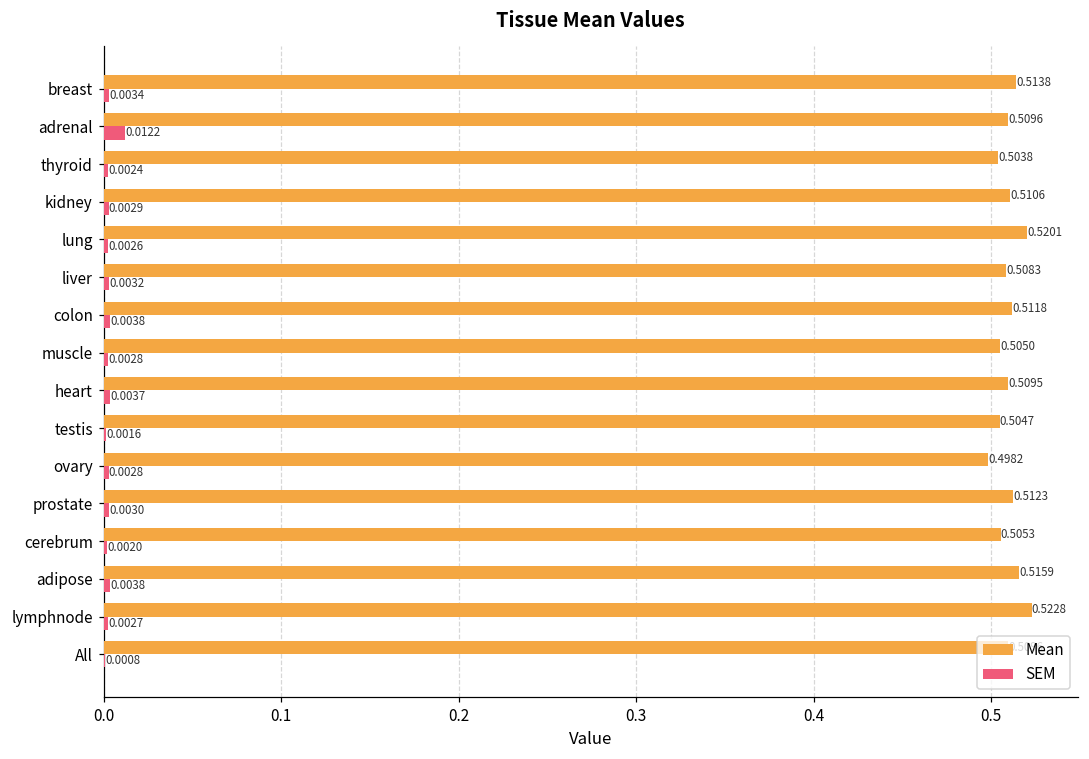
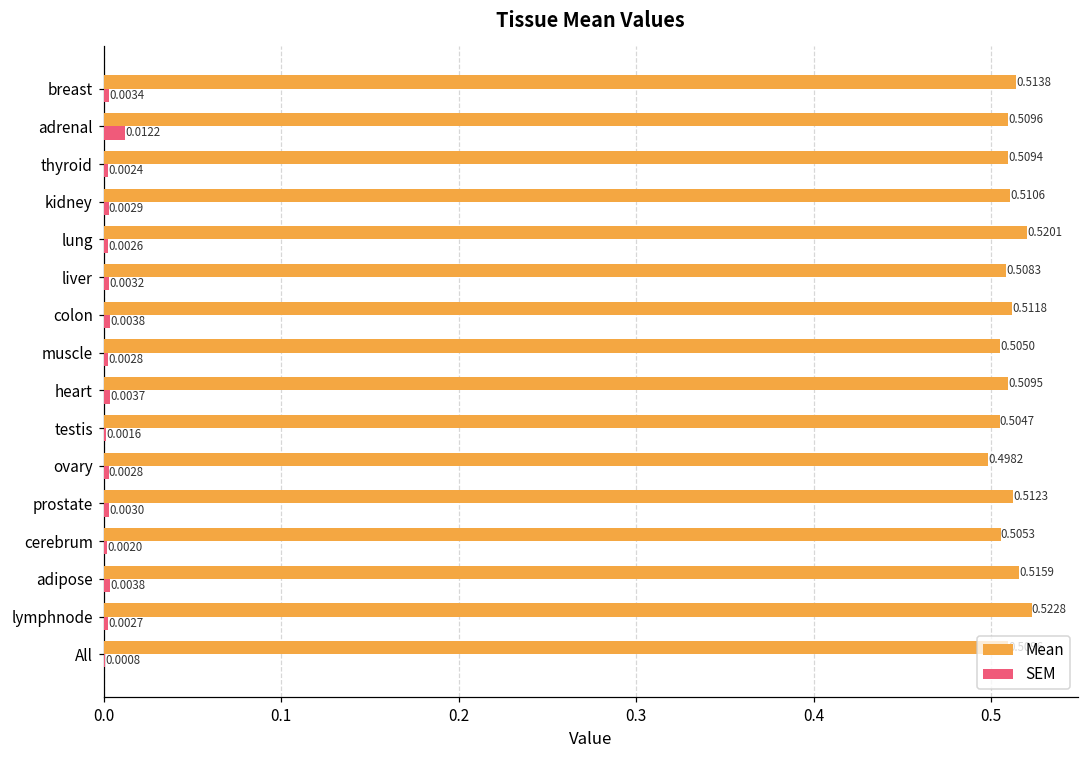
Mean, thyroid: 0.5038 -> 0.5094
